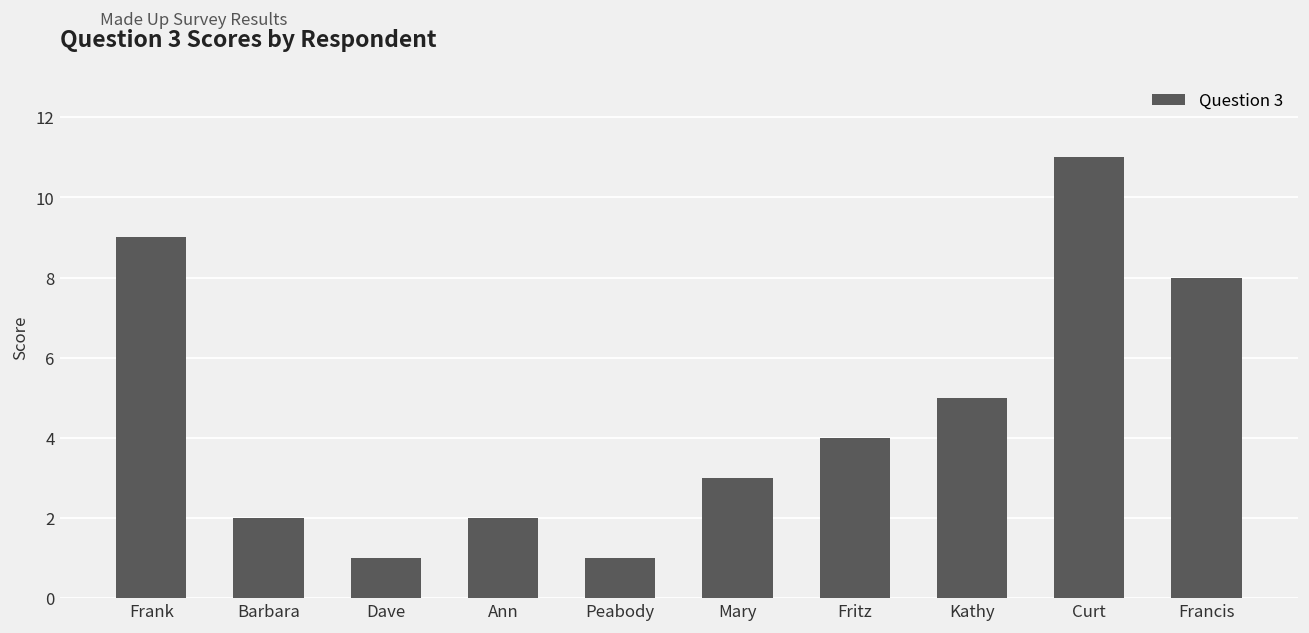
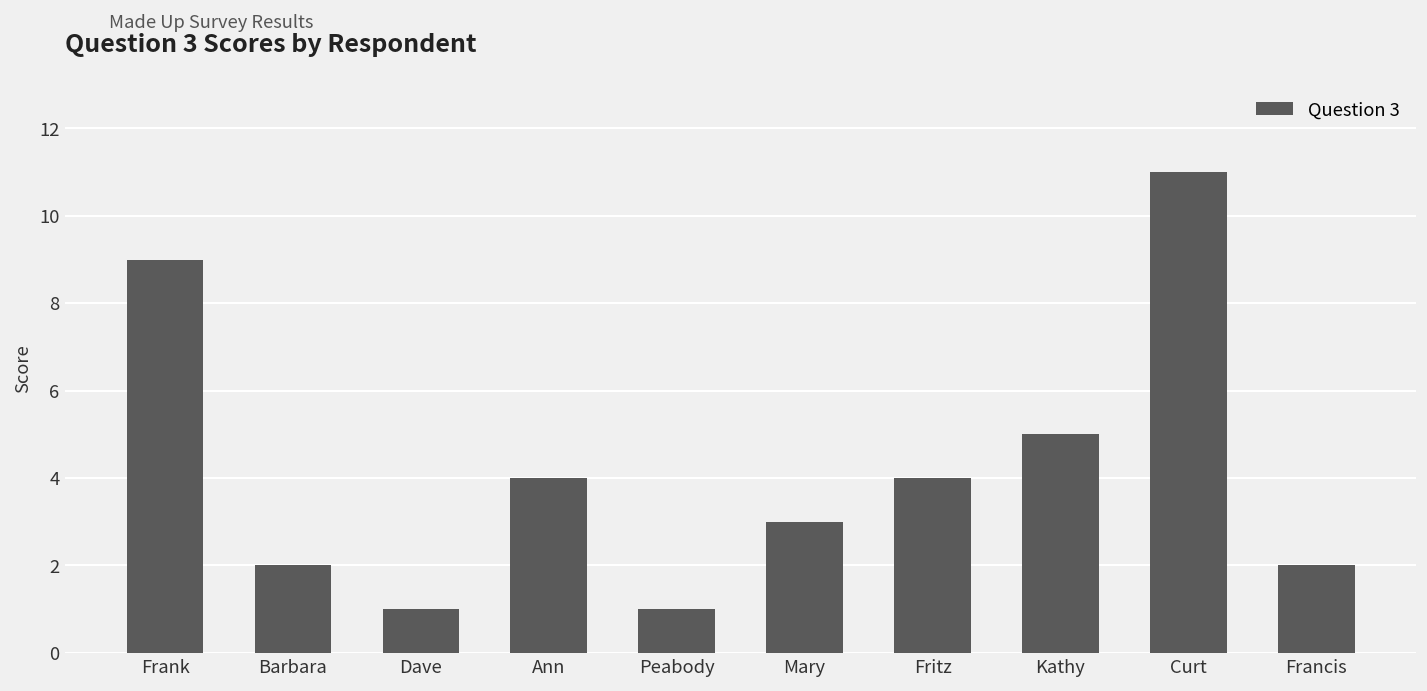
Ann: 2 -> 4
Francis: 8 -> 2
